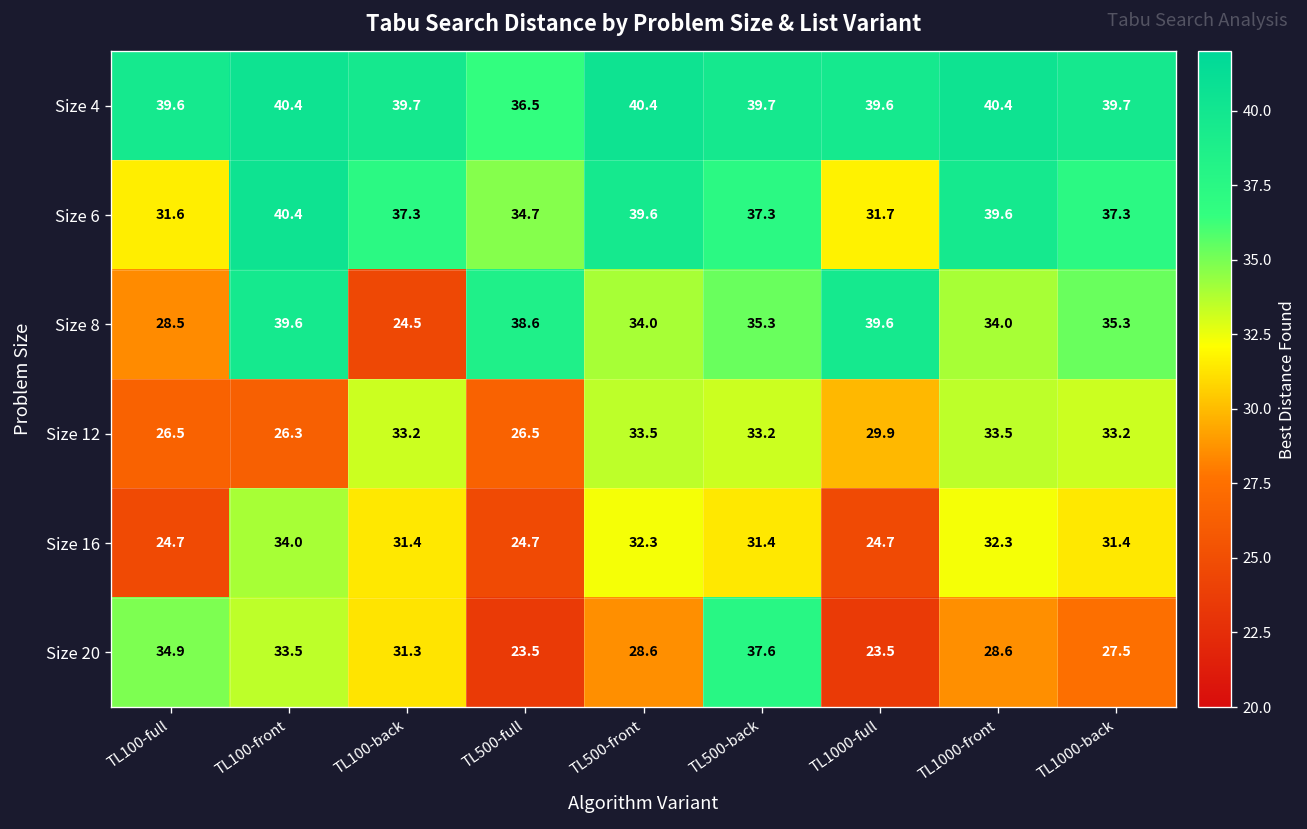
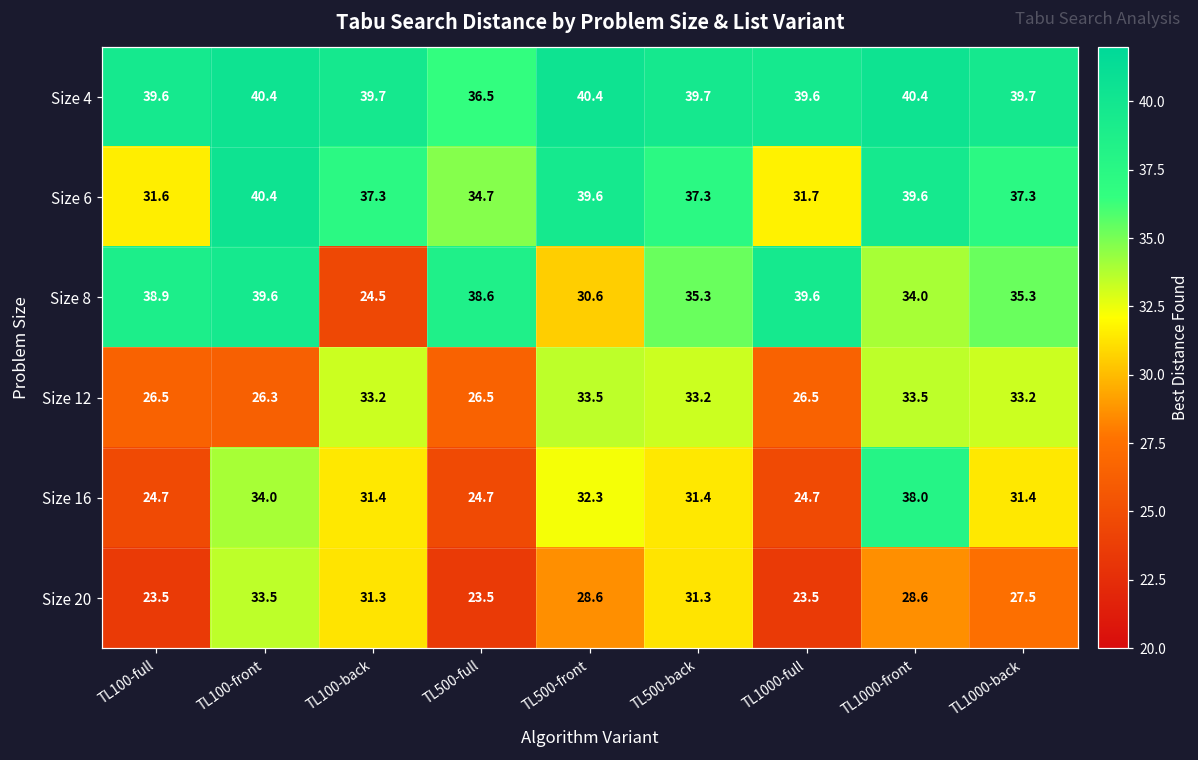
Size 8, TL100-full: 28.5 -> 38.9
Size 8, TL500-front: 34.0 -> 30.6
Size 12, TL1000-full: 29.9 -> 26.5
Size 16, TL1000-front: 32.3 -> 38.0
Size 20, TL100-full: 34.9 -> 23.5
Size 20, TL500-back: 37.6 -> 31.3
